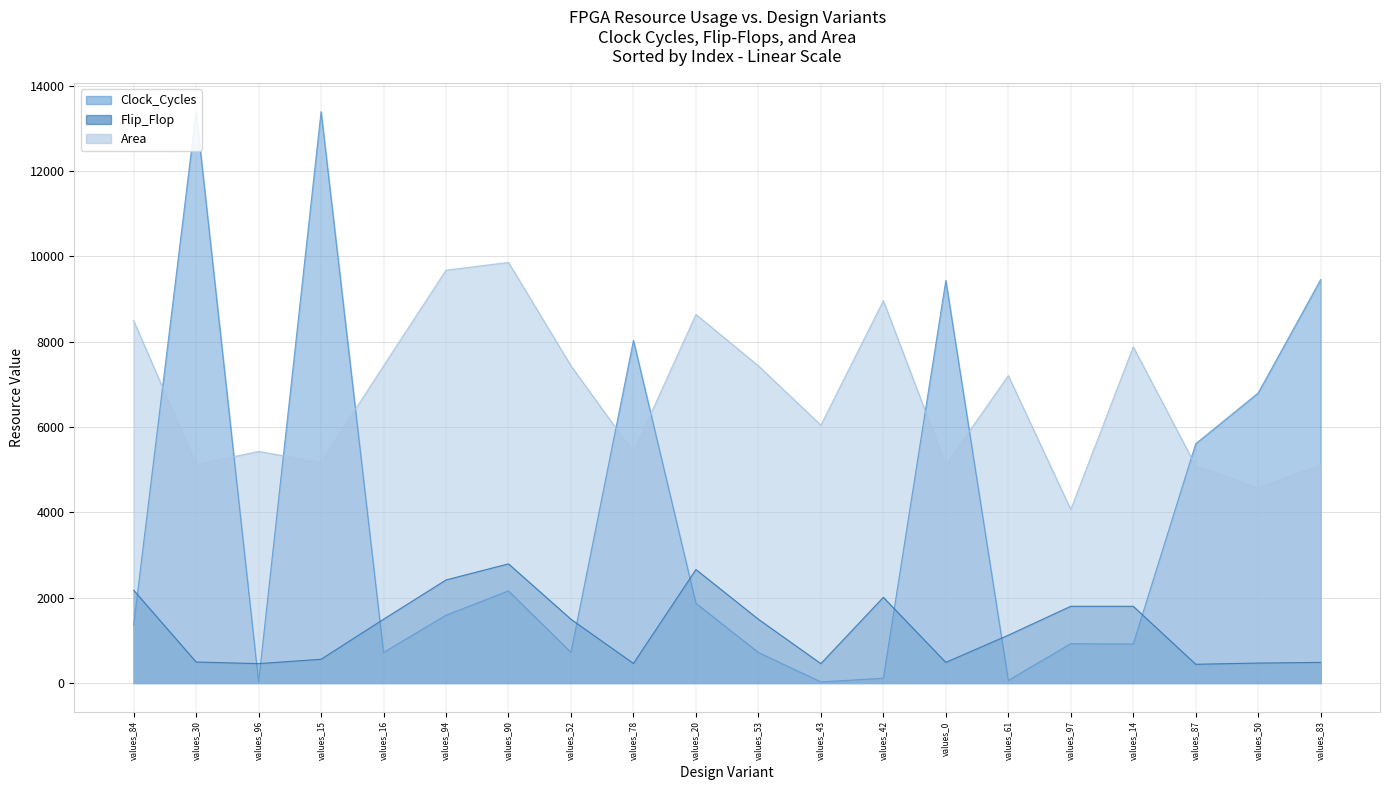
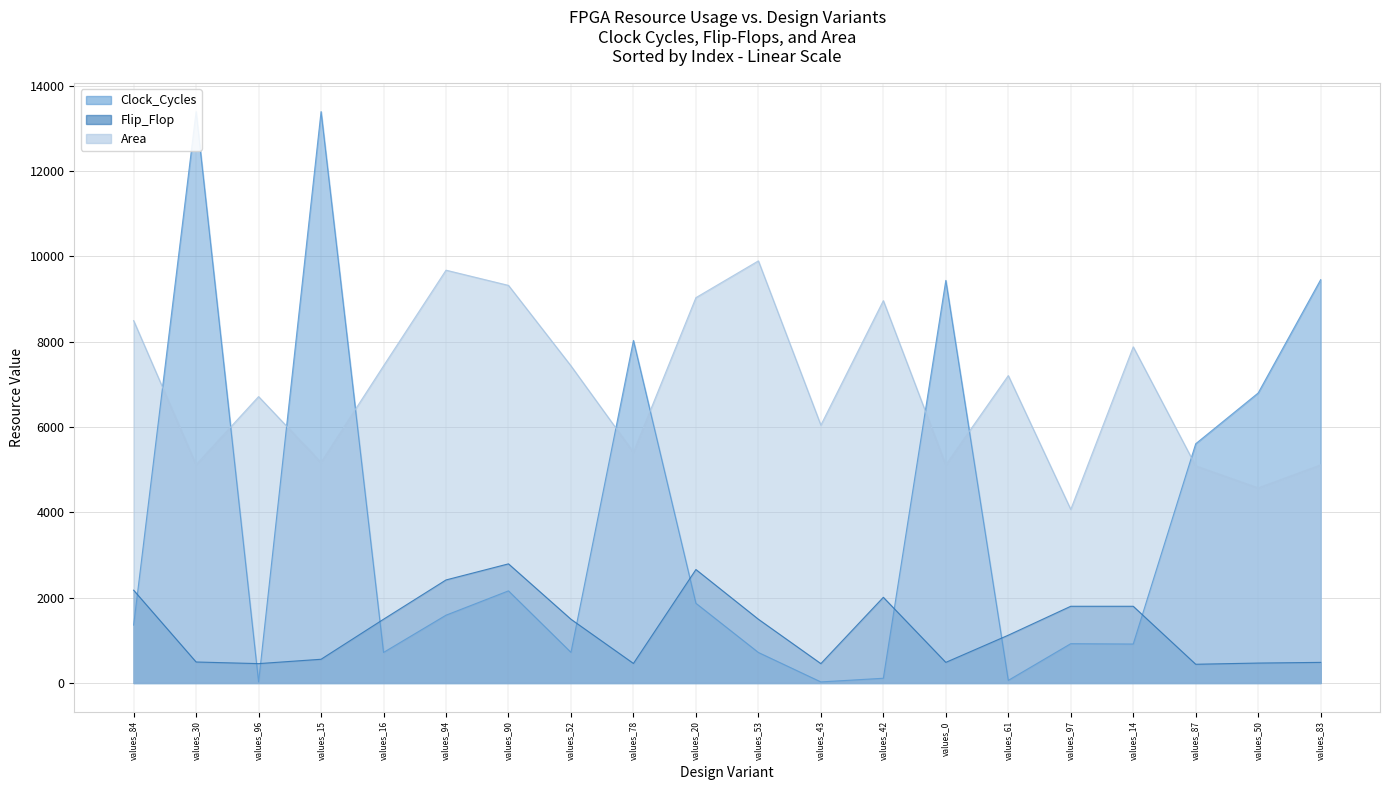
Area, values_96: 5400 -> 6700
Area, values_90: 9900 -> 9300
Area, values_20: 8600 -> 9000
Area, values_53: 7400 -> 9900
